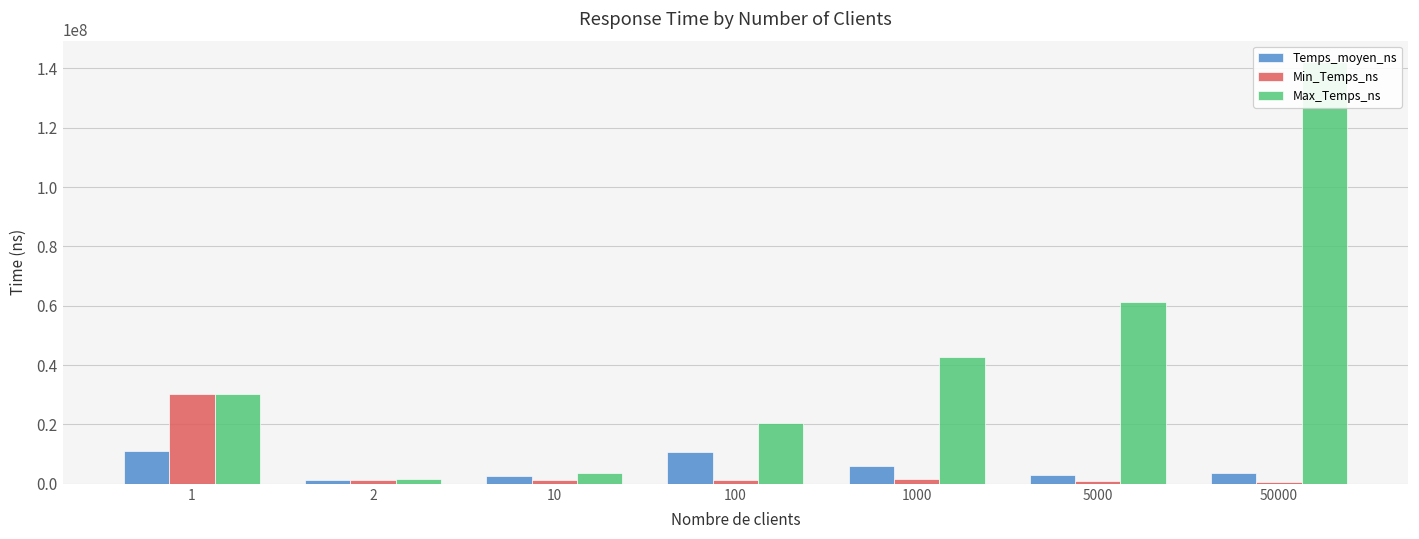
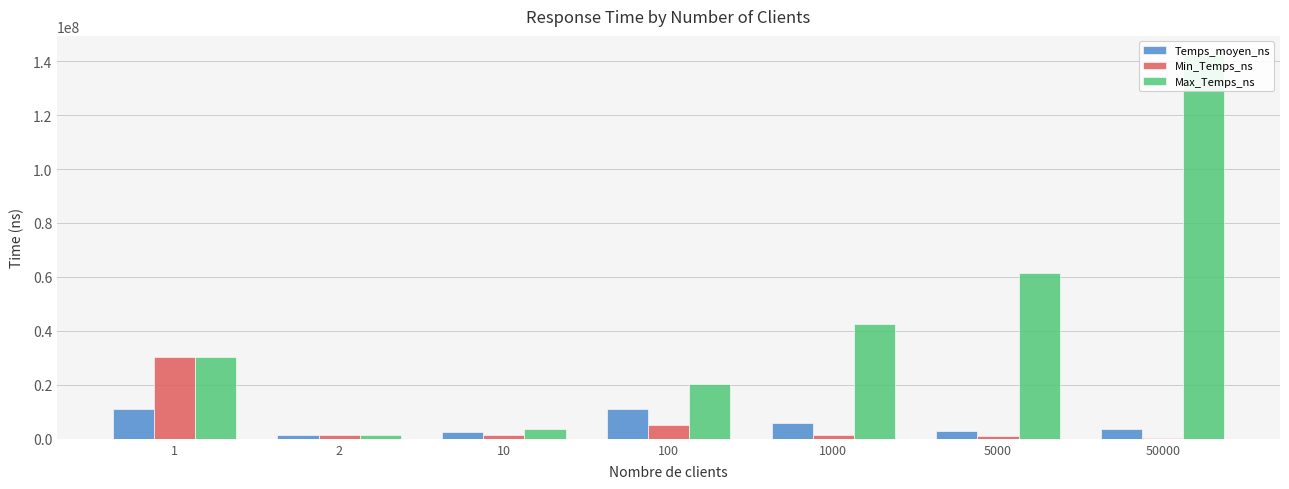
Min_Temps_ns, 100: 1000000 -> 5000000
